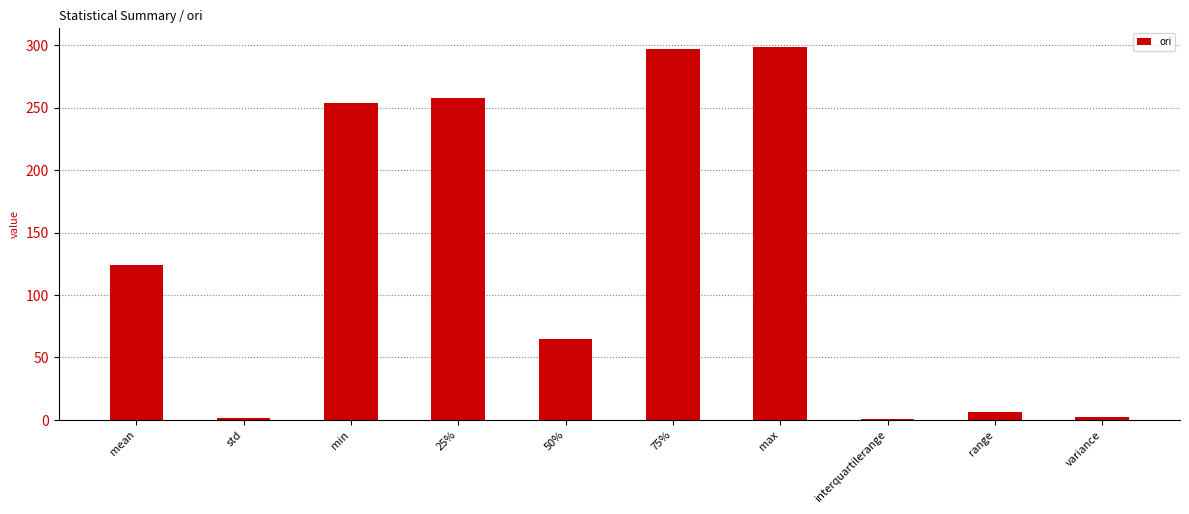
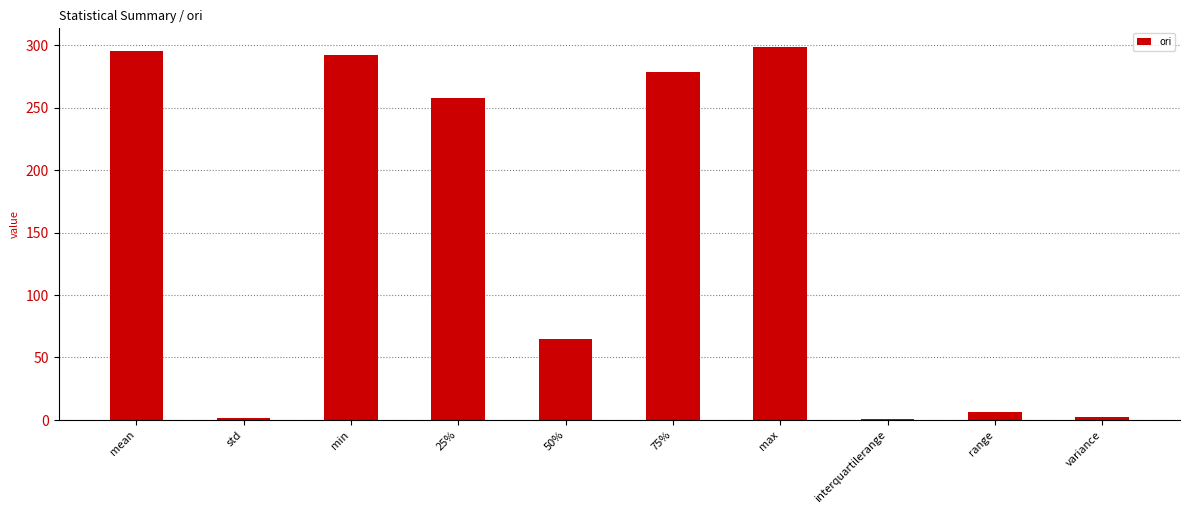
mean: 124 -> 295
min: 253 -> 292
75%: 297 -> 279
